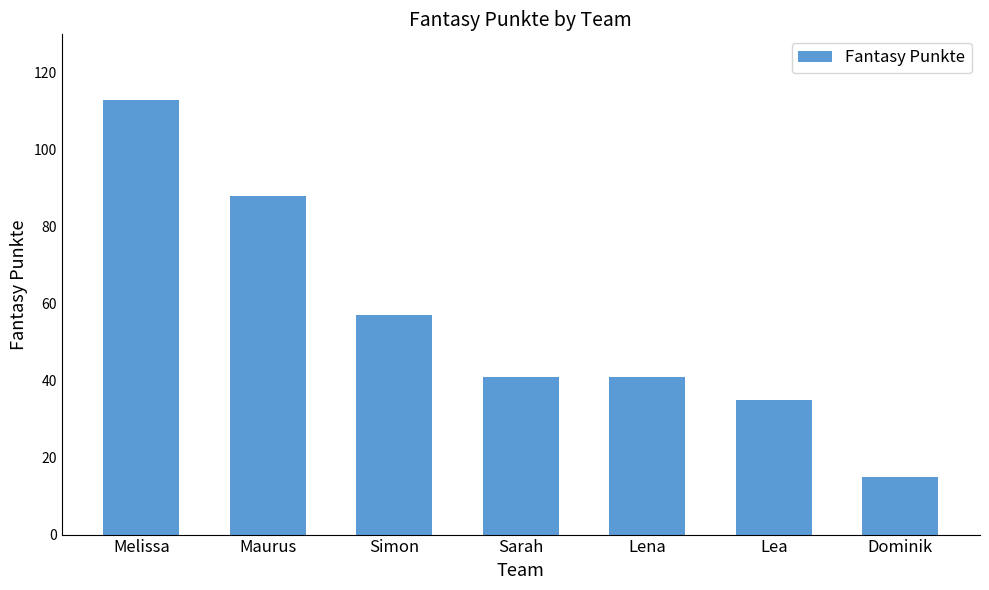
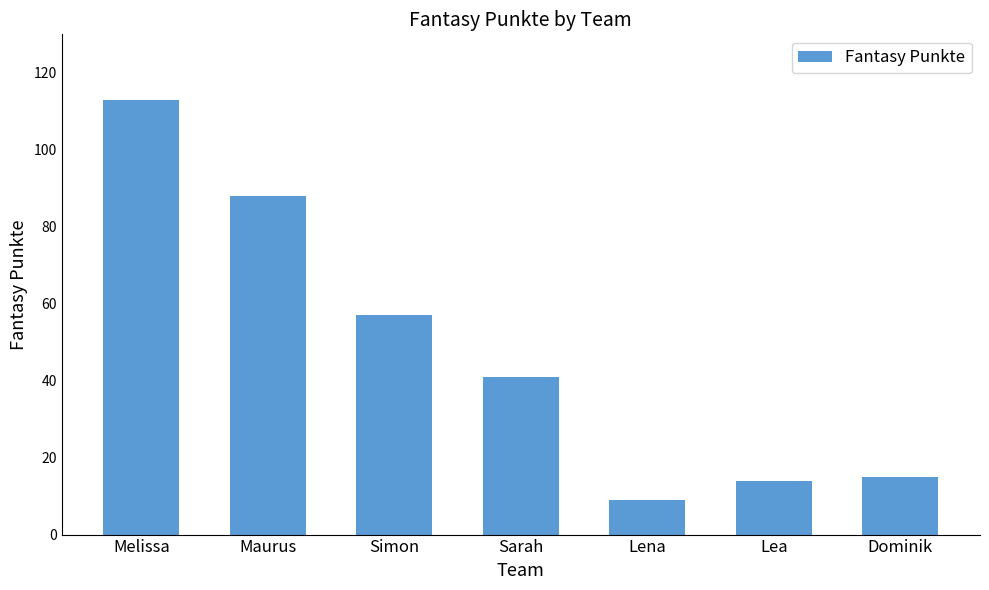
Lena: 41 -> 9
Lea: 35 -> 14
